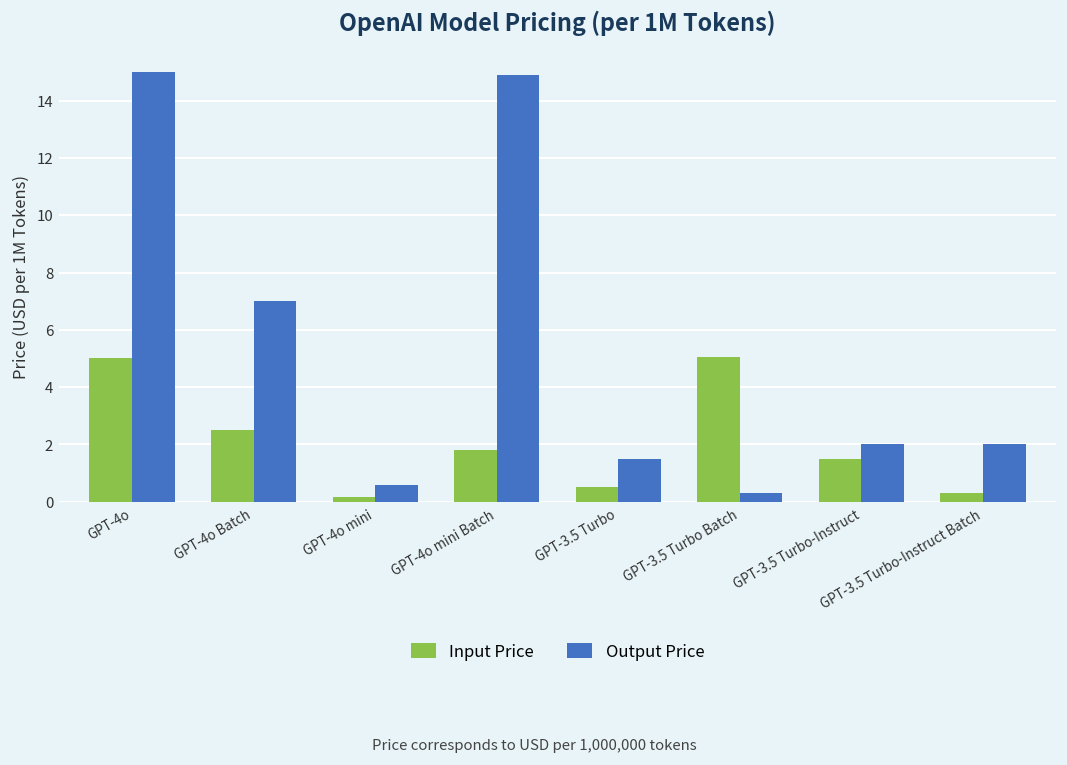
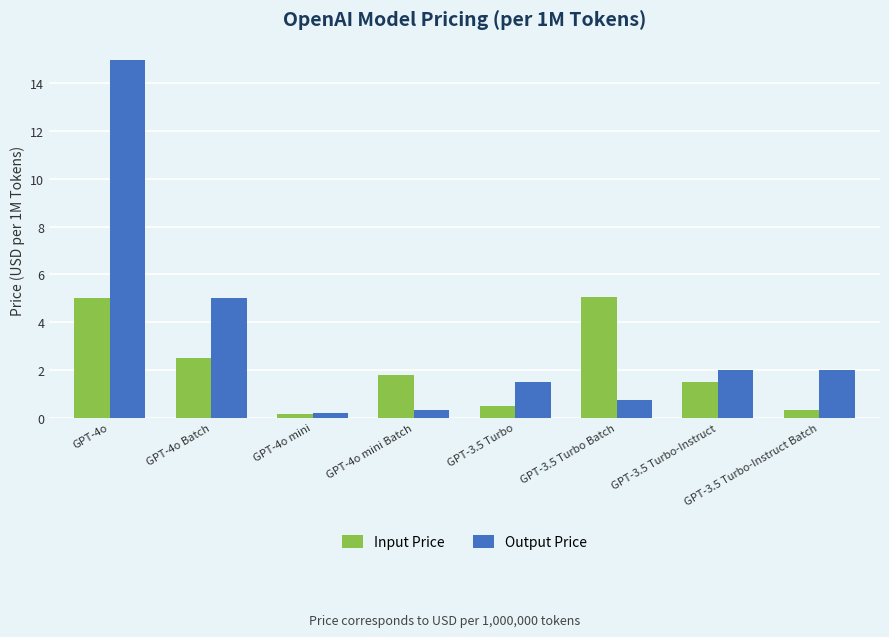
Output Price, GPT-4o Batch: 7 -> 5
Output Price, GPT-4o mini: 0.6 -> 0.2
Output Price, GPT-4o mini Batch: 14.9 -> 0.3
Output Price, GPT-3.5 Turbo Batch: 0.3 -> 0.8
